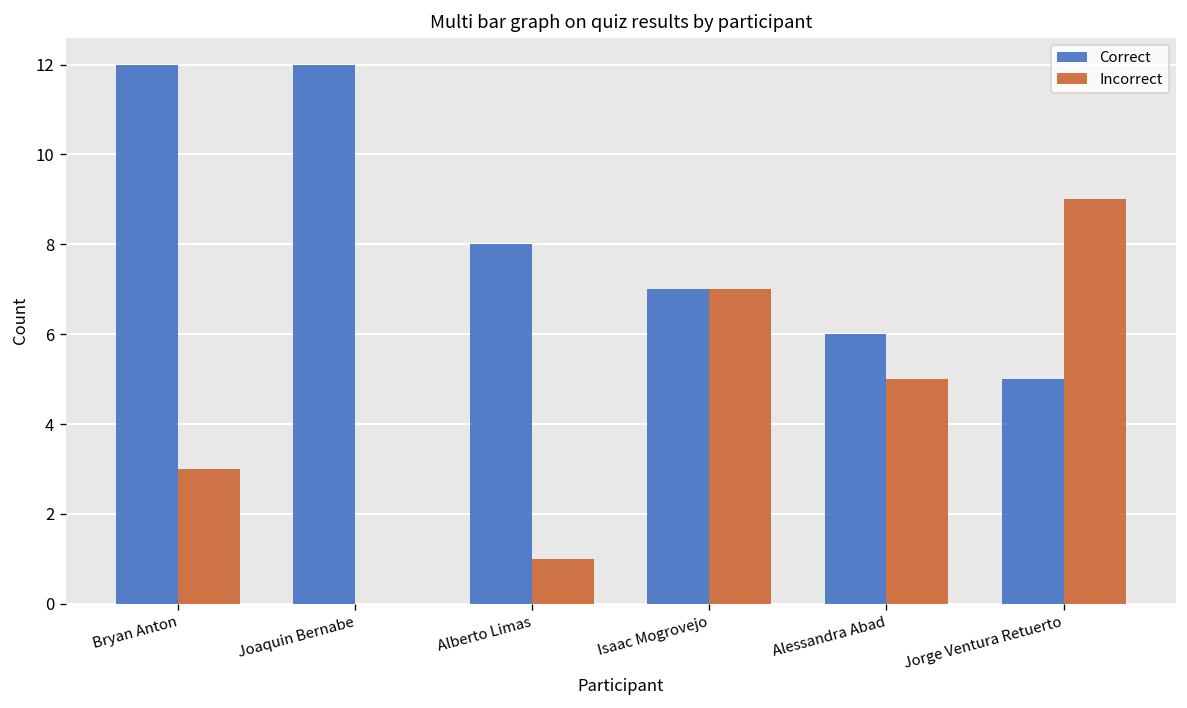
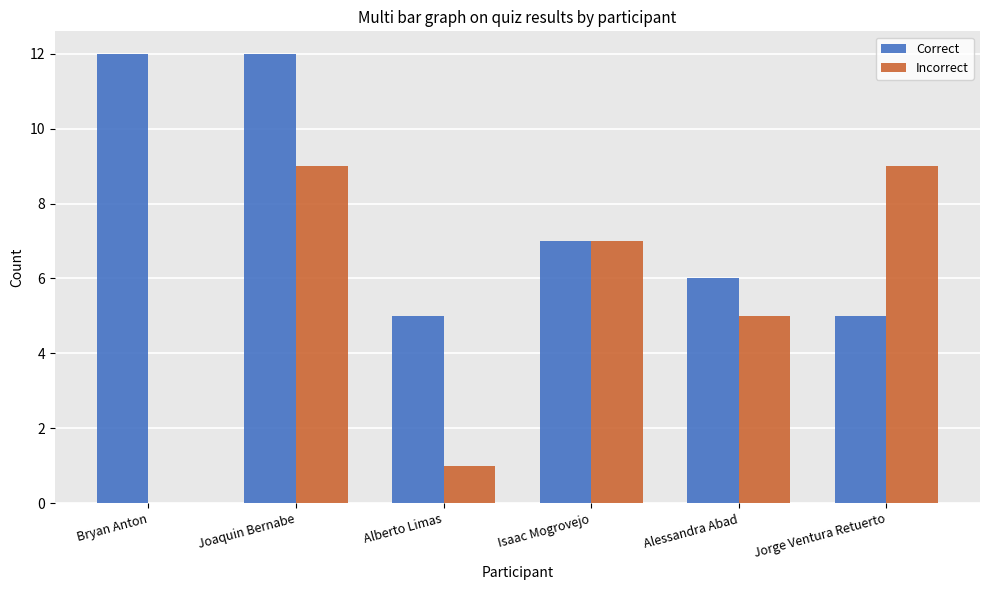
Incorrect, Bryan Anton: 3 -> 0
Incorrect, Joaquin Bernabe: 0 -> 9
Correct, Alberto Limas: 8 -> 5
